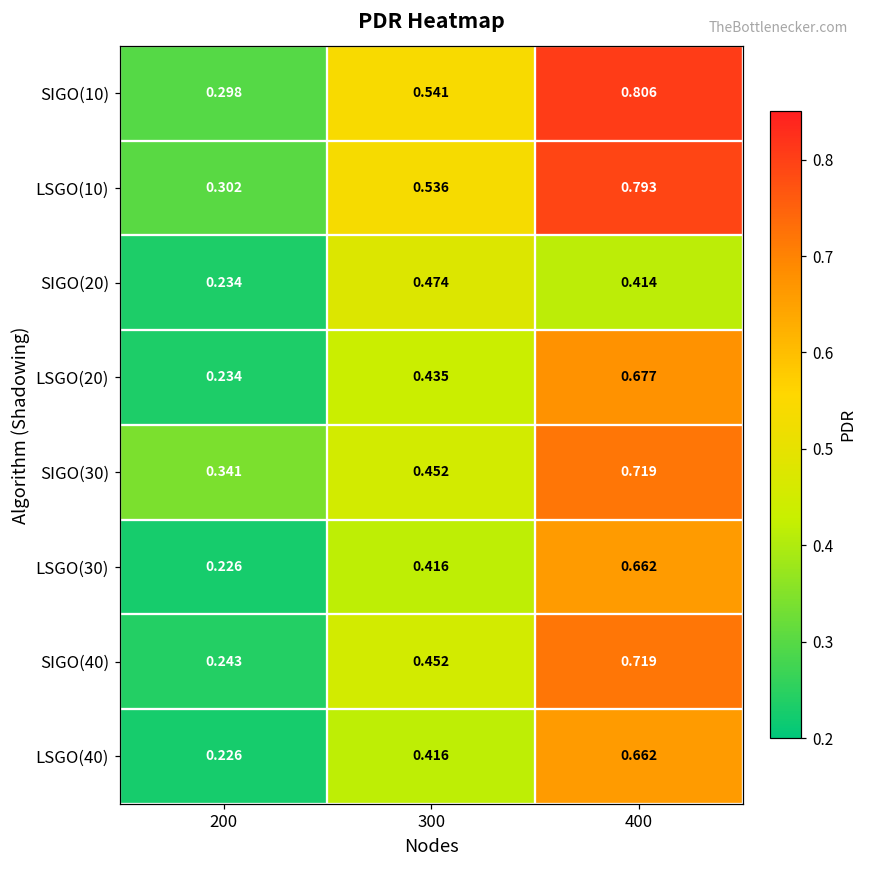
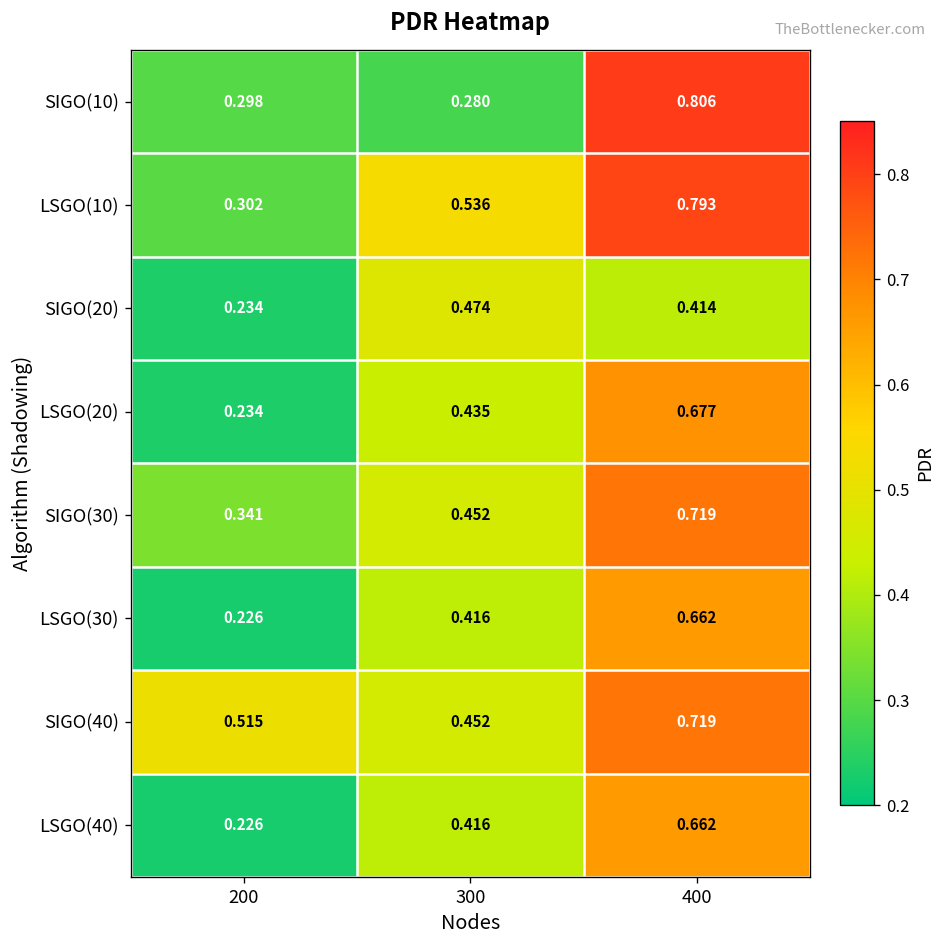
SIGO(10), 300: 0.541 -> 0.280
SIGO(40), 200: 0.243 -> 0.515
